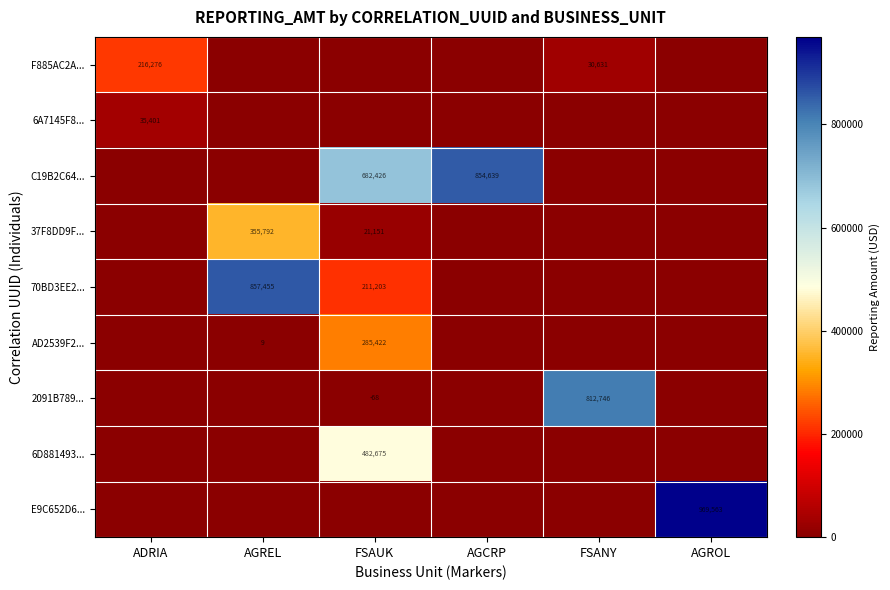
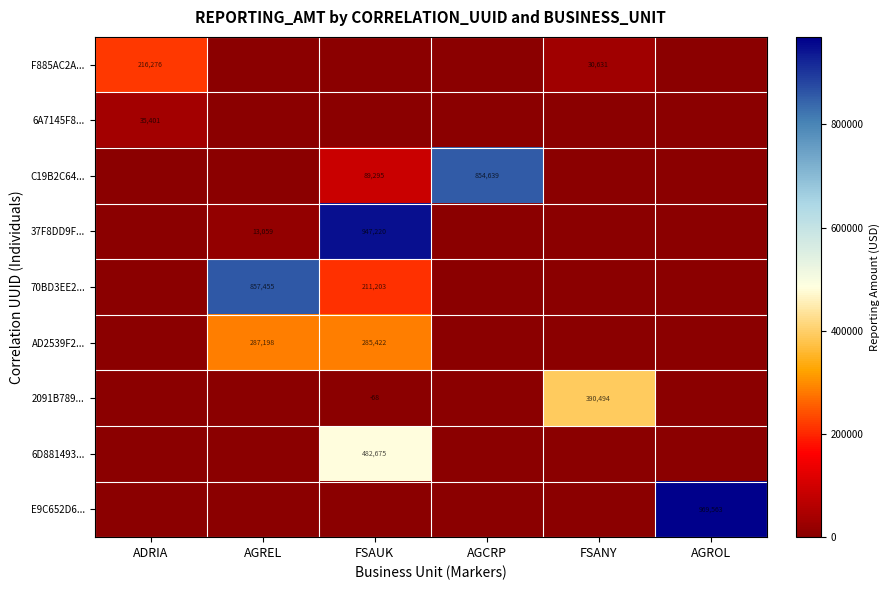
C19B2C64..., FSAUK: 682,426 -> 89,295
37F8DD9F..., AGREL: 355,792 -> 13,059
37F8DD9F..., FSAUK: 21,151 -> 947,220
AD2539F2..., AGREL: 9 -> 287,198
2091B789..., FSANY: 812,746 -> 390,494
